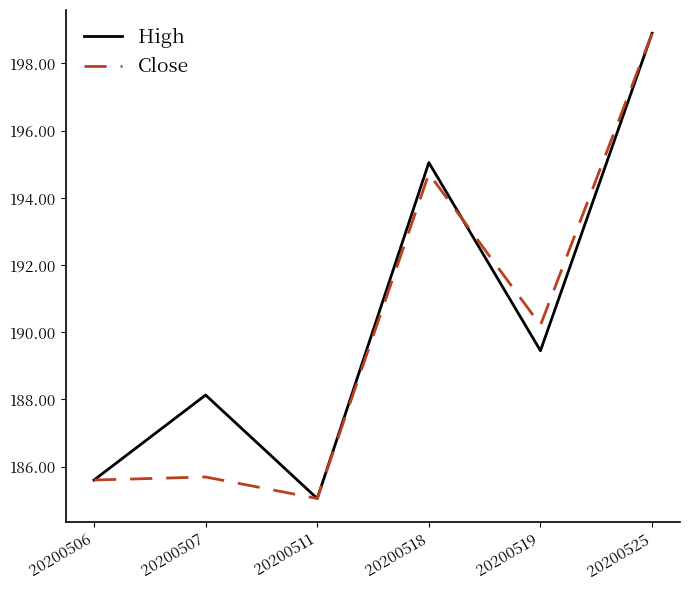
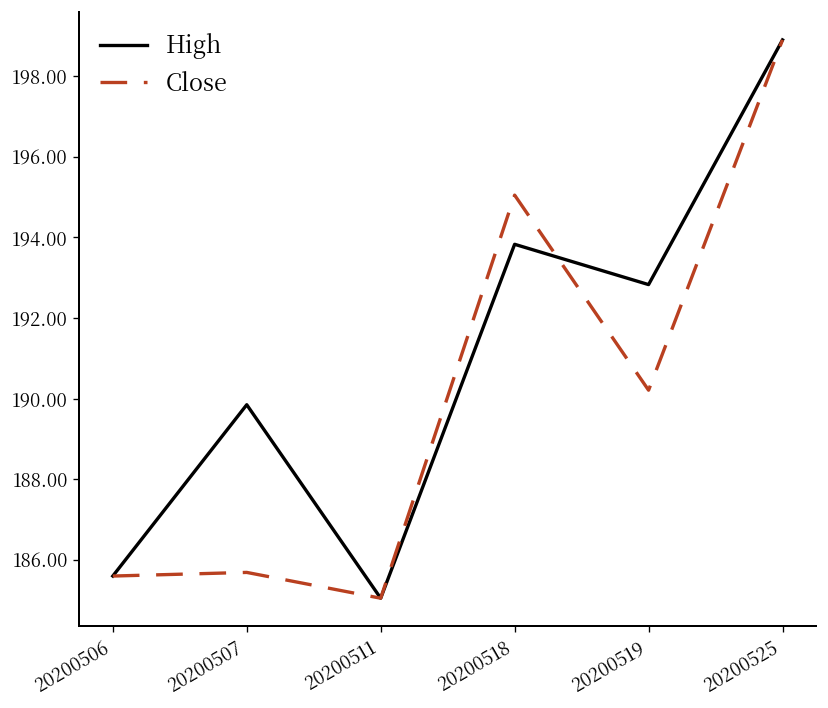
High, 20200507: 188.1 -> 189.9
High, 20200518: 195.1 -> 193.8
Close, 20200518: 194.7 -> 195.1
High, 20200519: 189.5 -> 192.8
